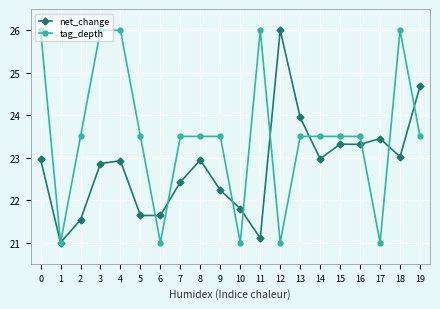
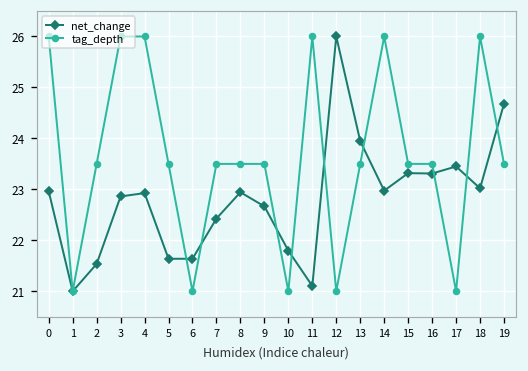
net_change, 9: 22.2 -> 22.7
tag_depth, 14: 23.5 -> 26.0
